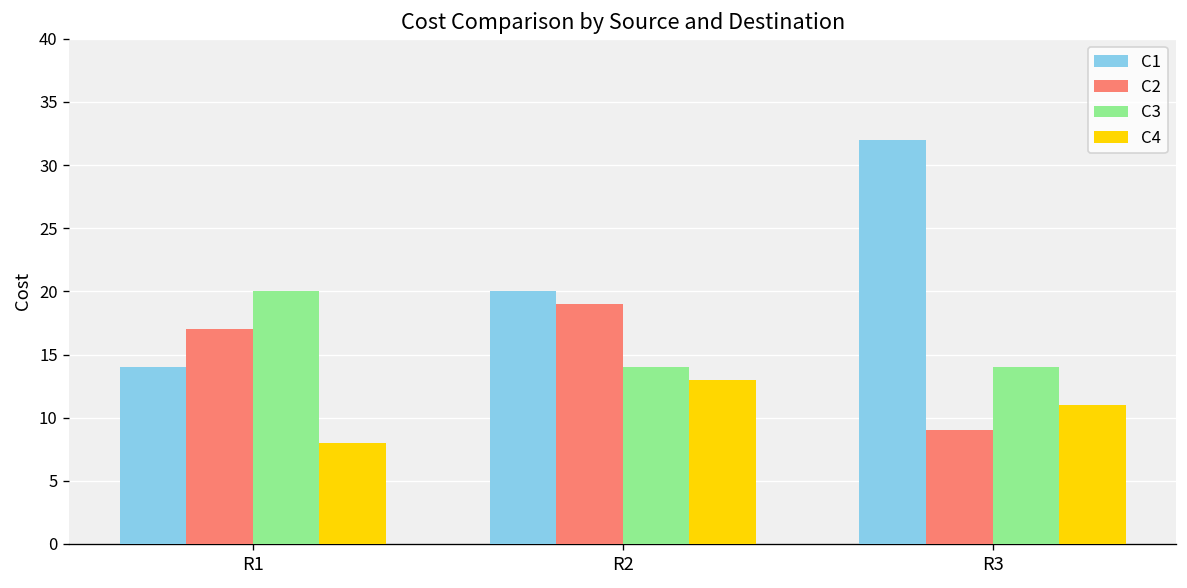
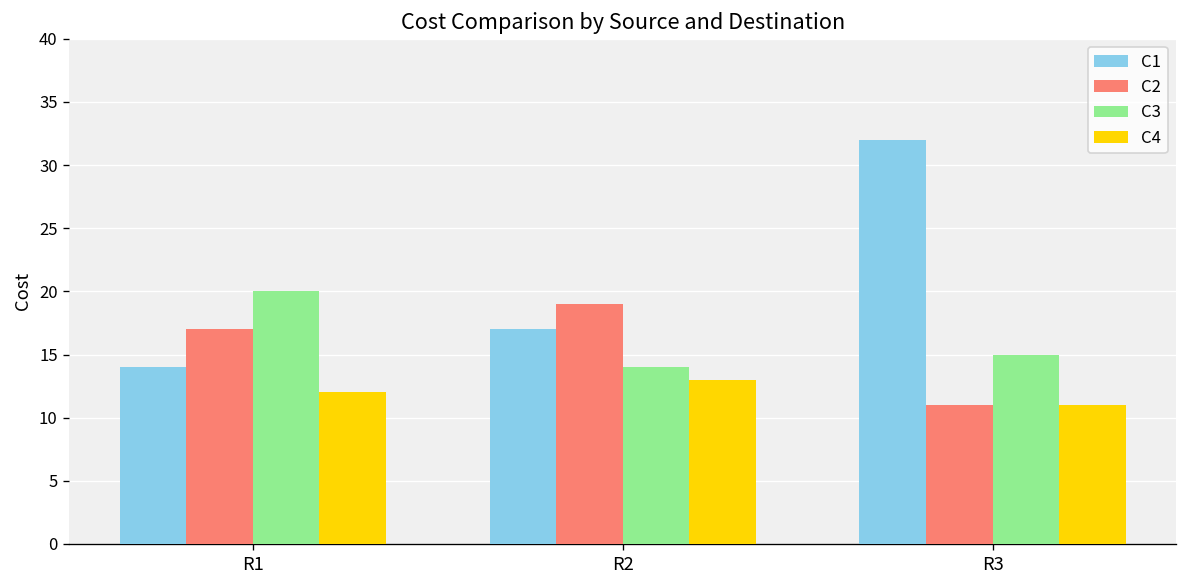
C4, R1: 8 -> 12
C1, R2: 20 -> 17
C2, R3: 9 -> 11
C3, R3: 14 -> 15
